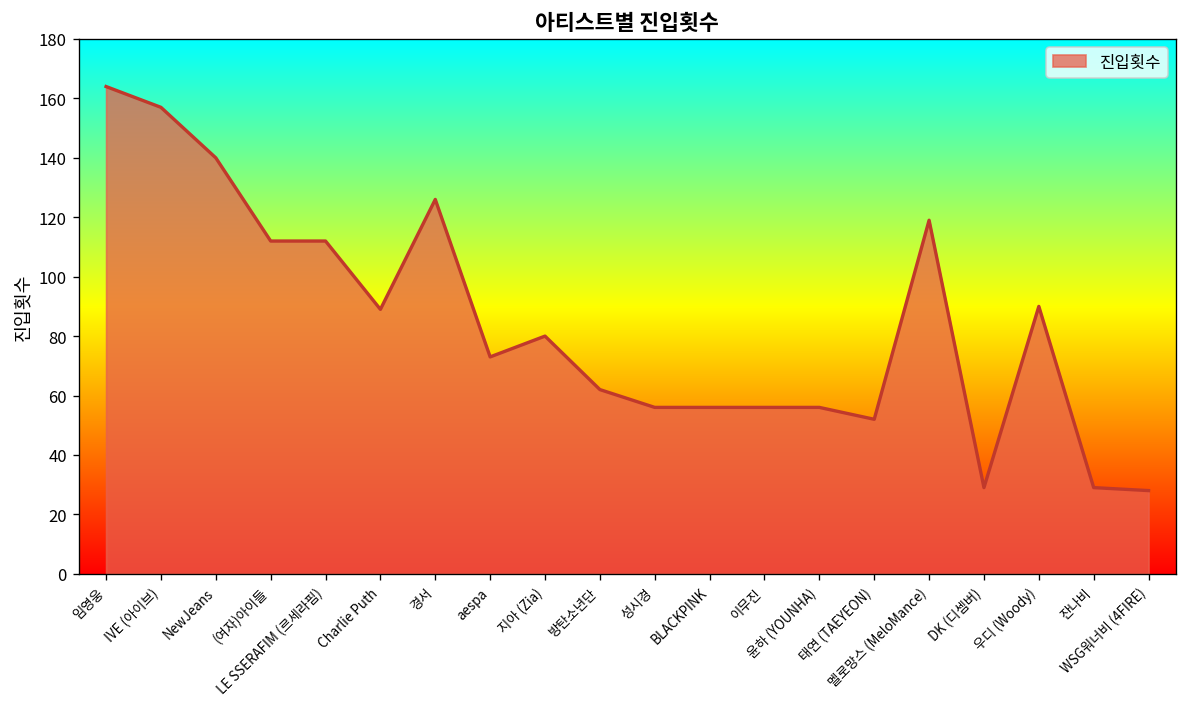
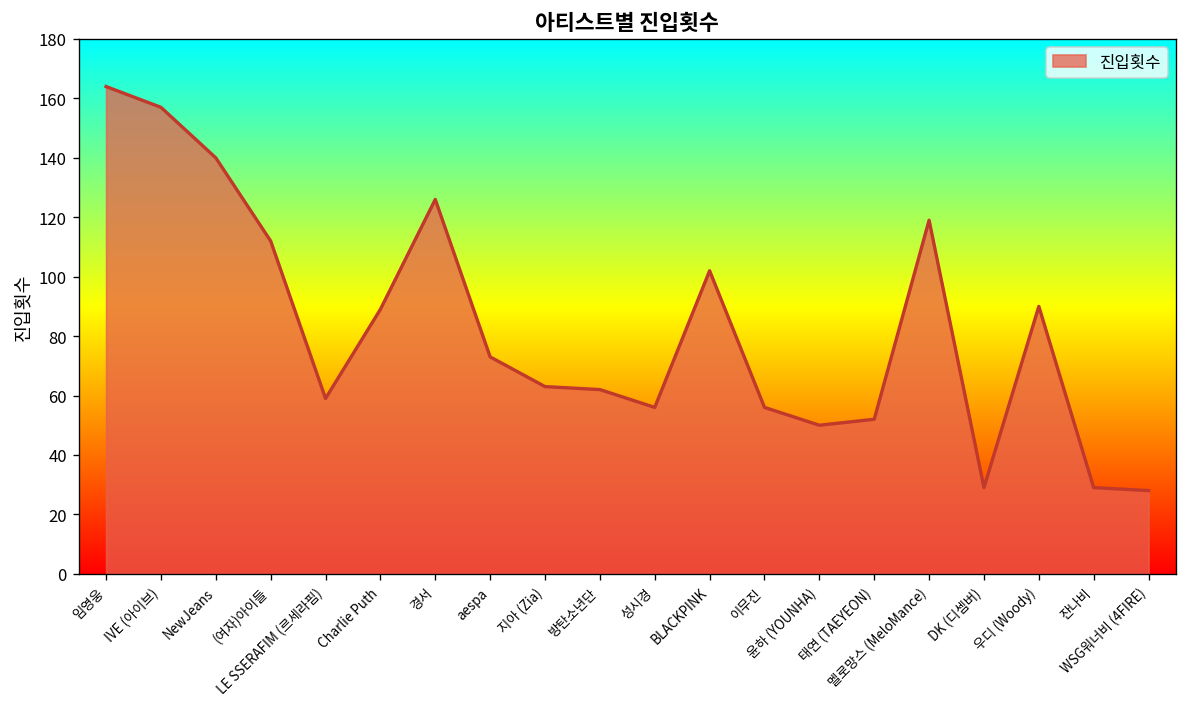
LE SSERAFIM (르세라핌): 112 -> 59
지아 (Zia): 80 -> 63
BLACKPINK: 56 -> 102
윤하 (YOUNHA): 56 -> 50
